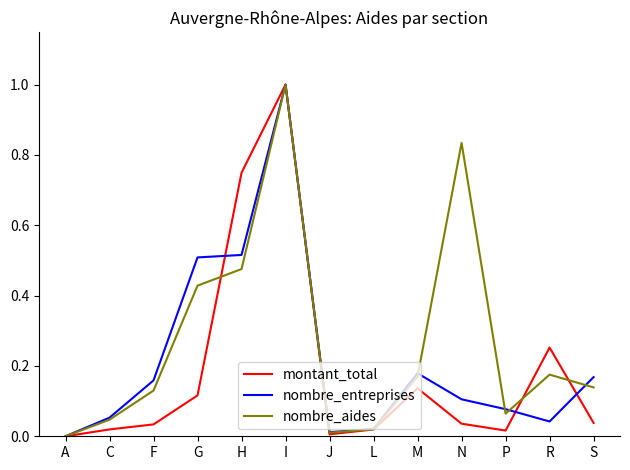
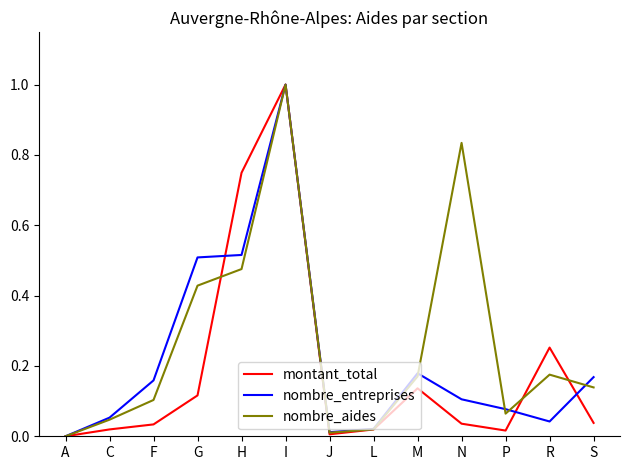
nombre_aides, F: 0.13 -> 0.10
